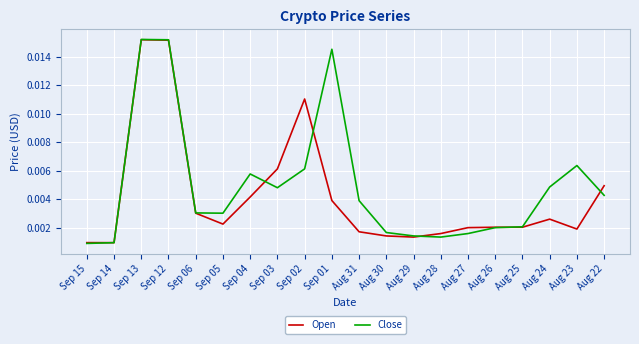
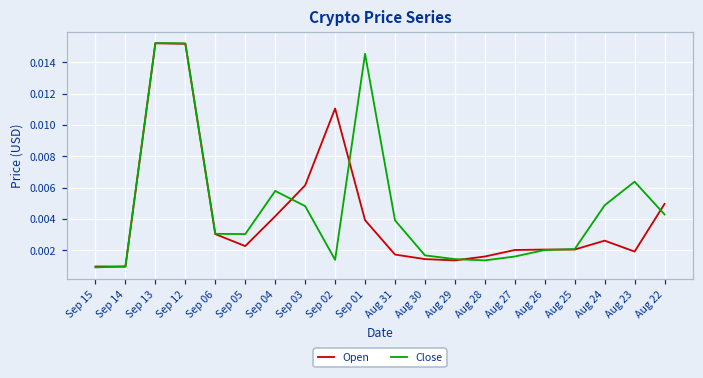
Close, Sep 02: 0.0061 -> 0.0014
